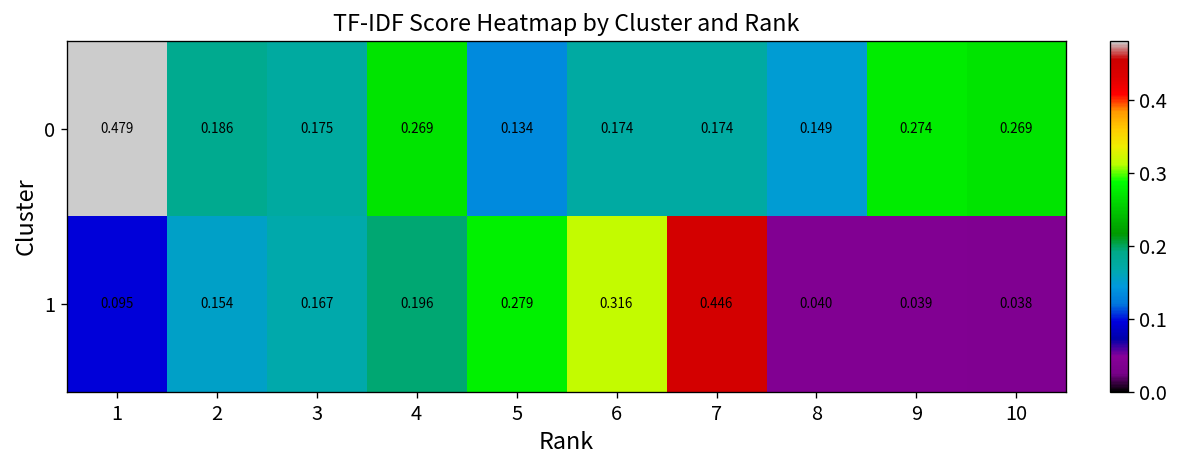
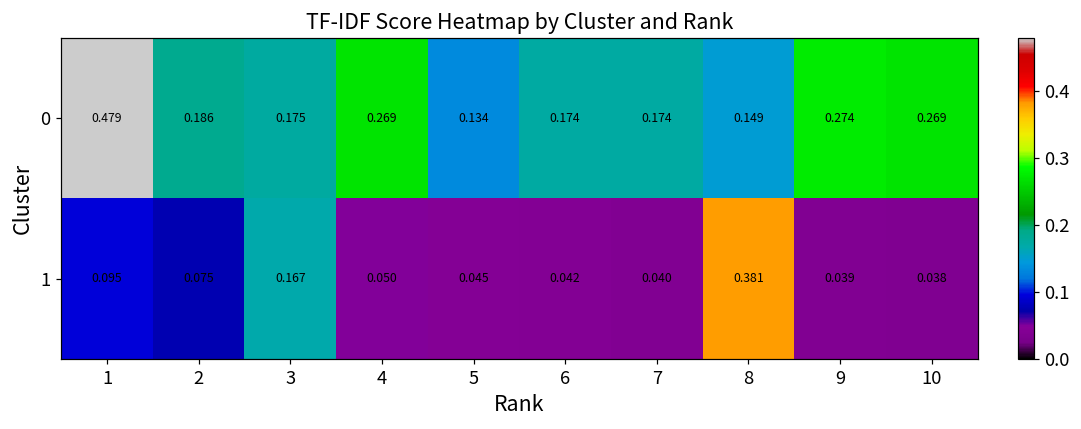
1, 2: 0.154 -> 0.075
1, 4: 0.196 -> 0.050
1, 5: 0.279 -> 0.045
1, 6: 0.316 -> 0.042
1, 7: 0.446 -> 0.040
1, 8: 0.040 -> 0.381
